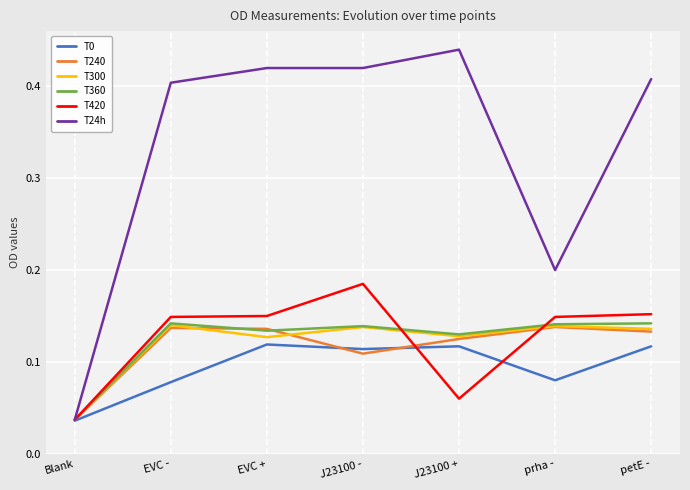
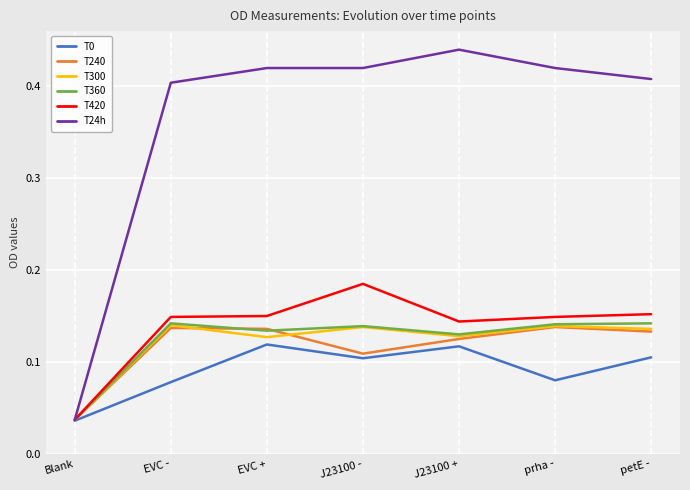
T0, J23100 -: 0.11 -> 0.10
T420, J23100 +: 0.06 -> 0.14
T24h, prha -: 0.20 -> 0.42
T0, petE -: 0.12 -> 0.11
